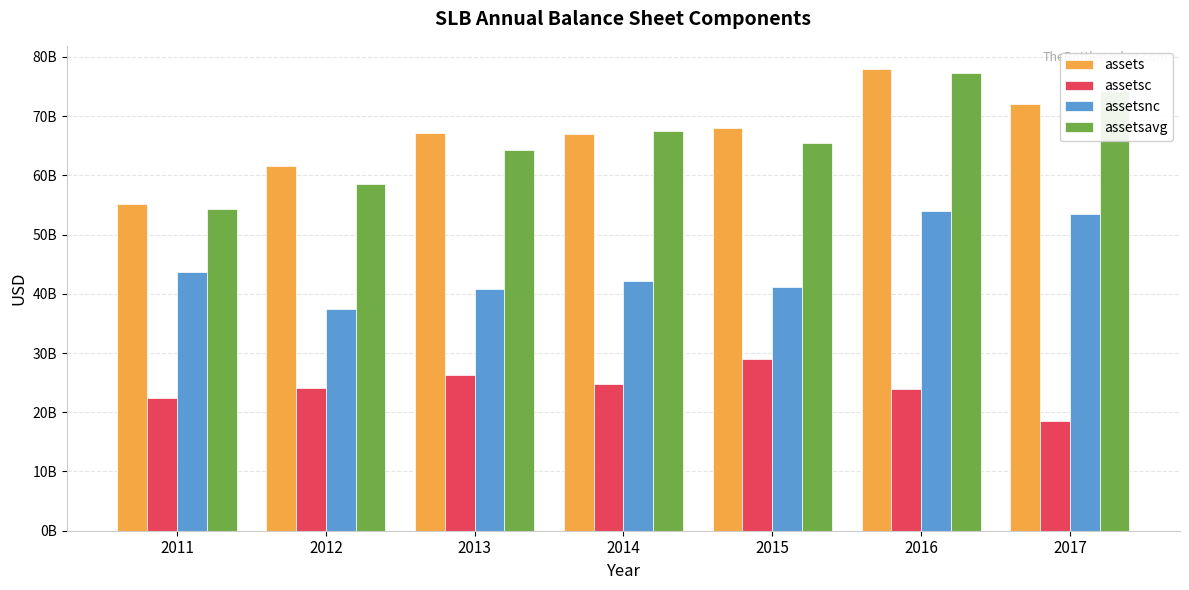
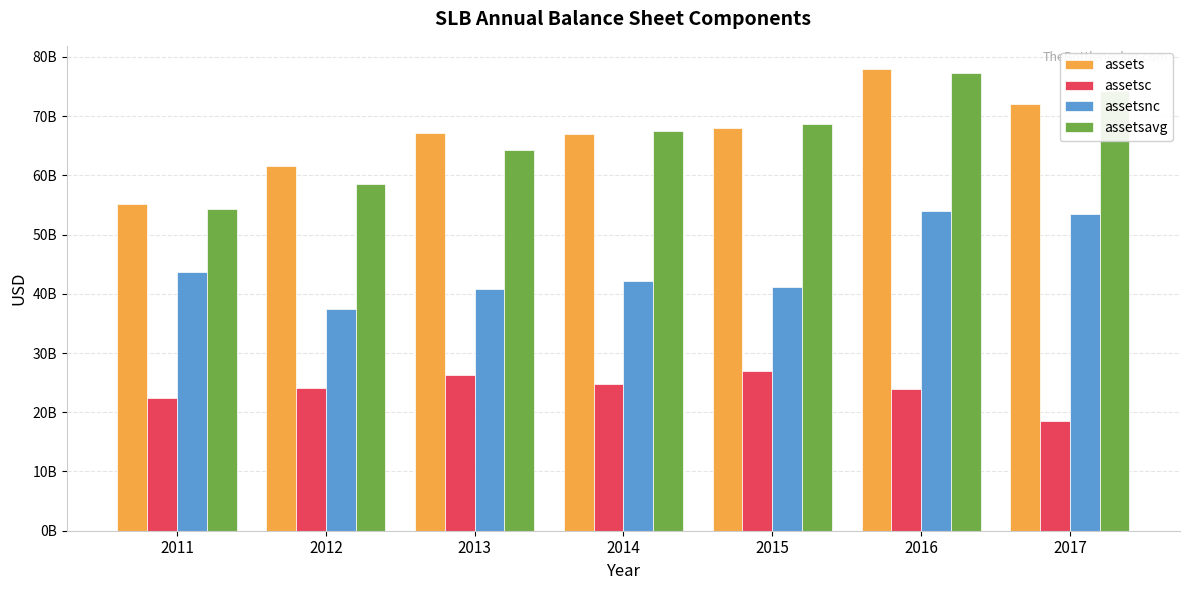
assetsc, 2015: 29000000000 -> 27000000000
assetsavg, 2015: 65000000000 -> 69000000000
